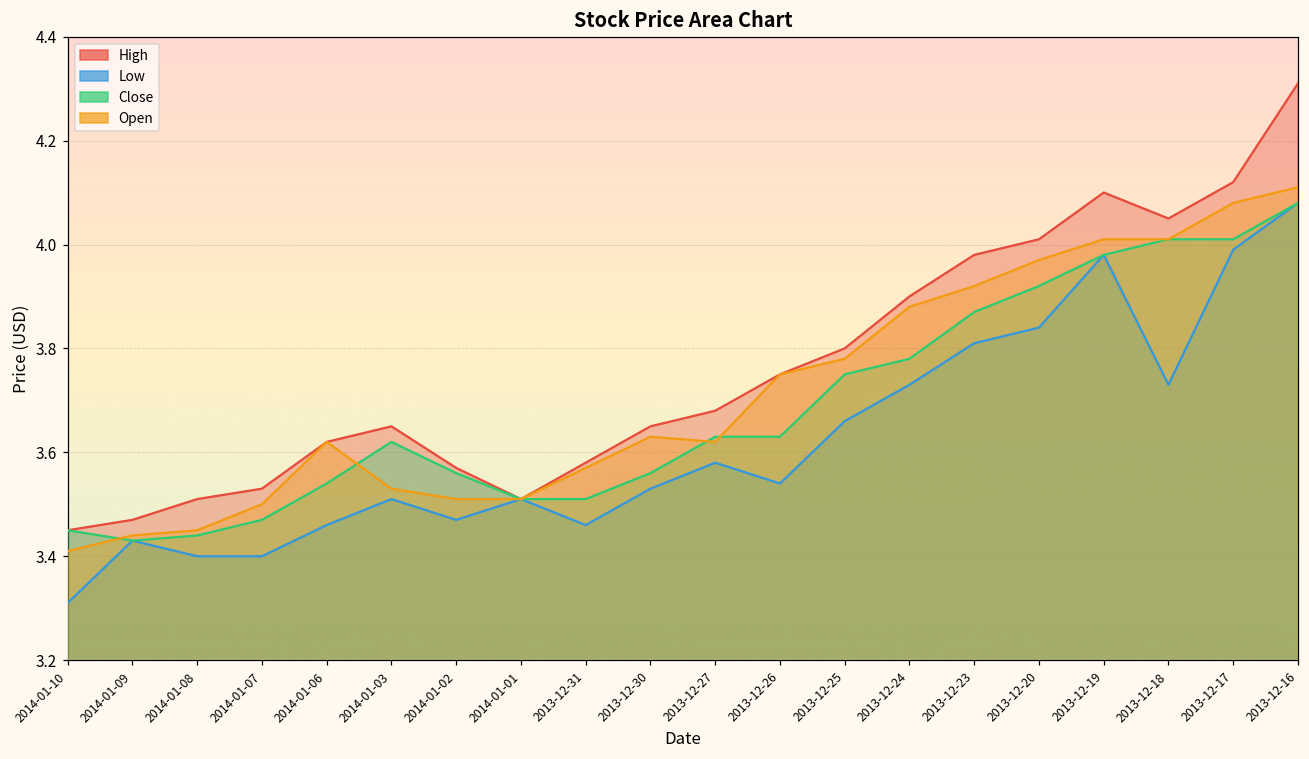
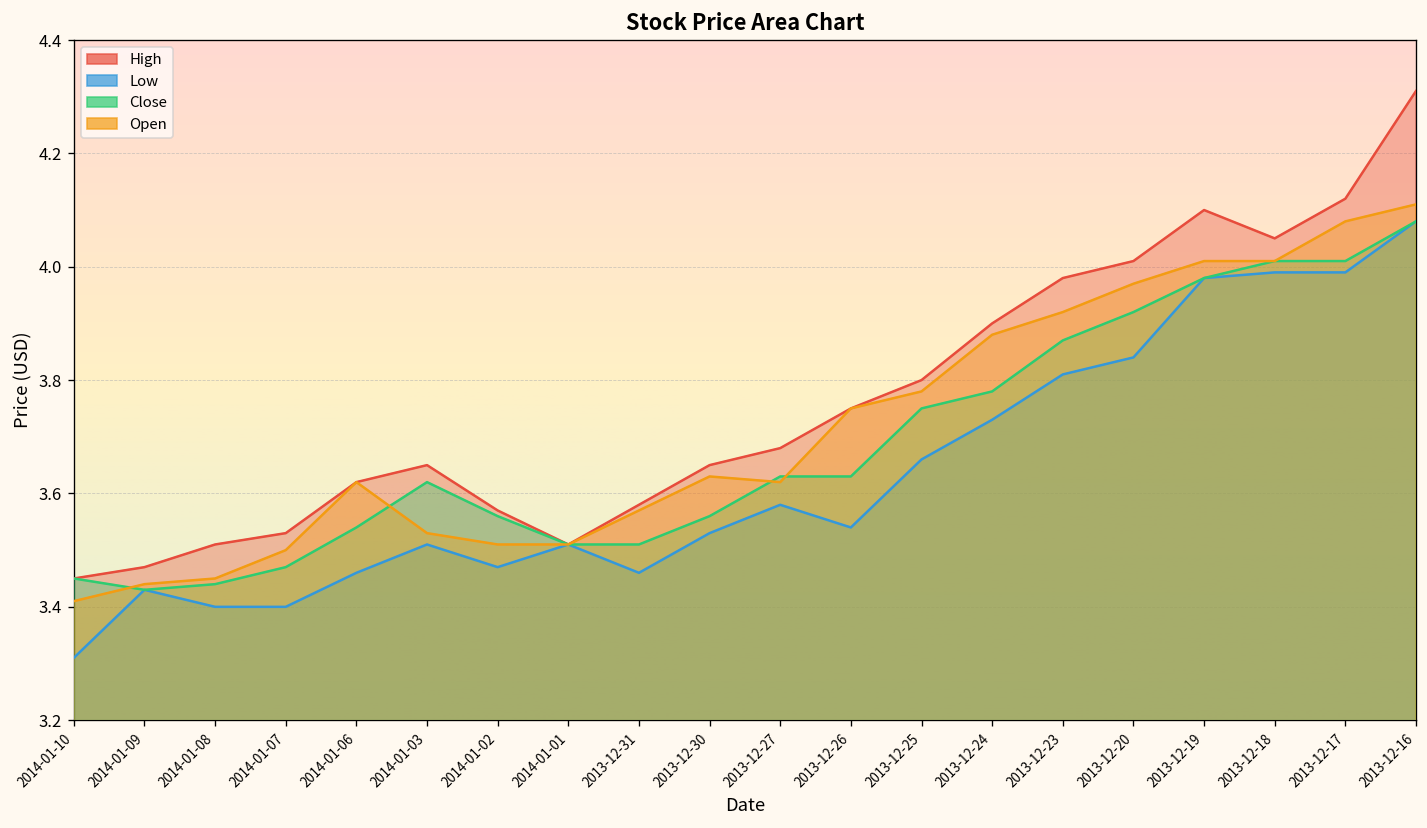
Low, 2013-12-18: 3.73 -> 3.99
